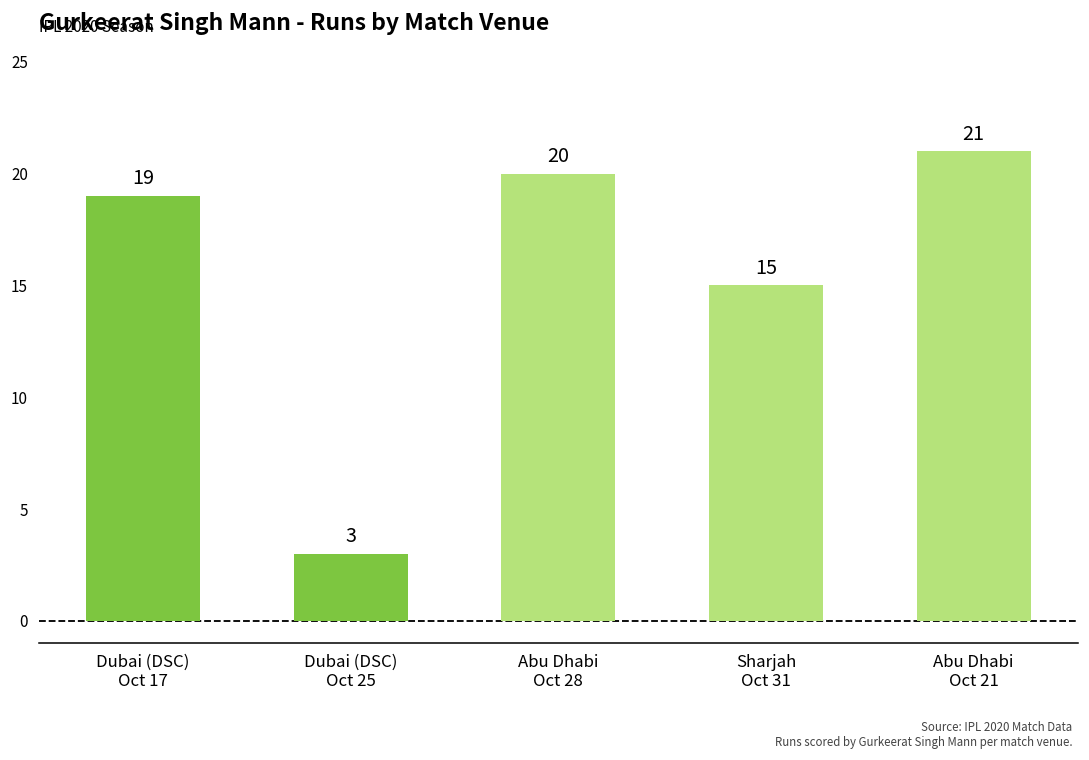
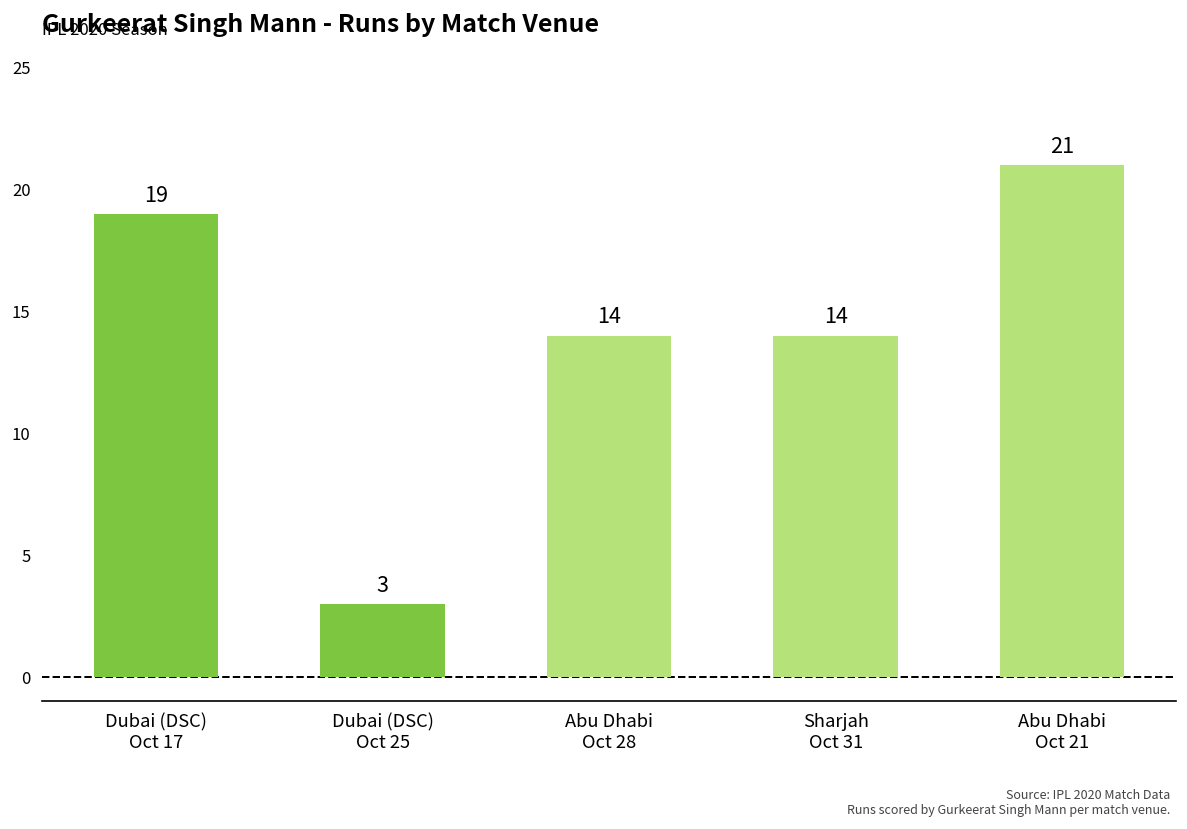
Abu Dhabi Oct 28: 20 -> 14
Sharjah Oct 31: 15 -> 14
